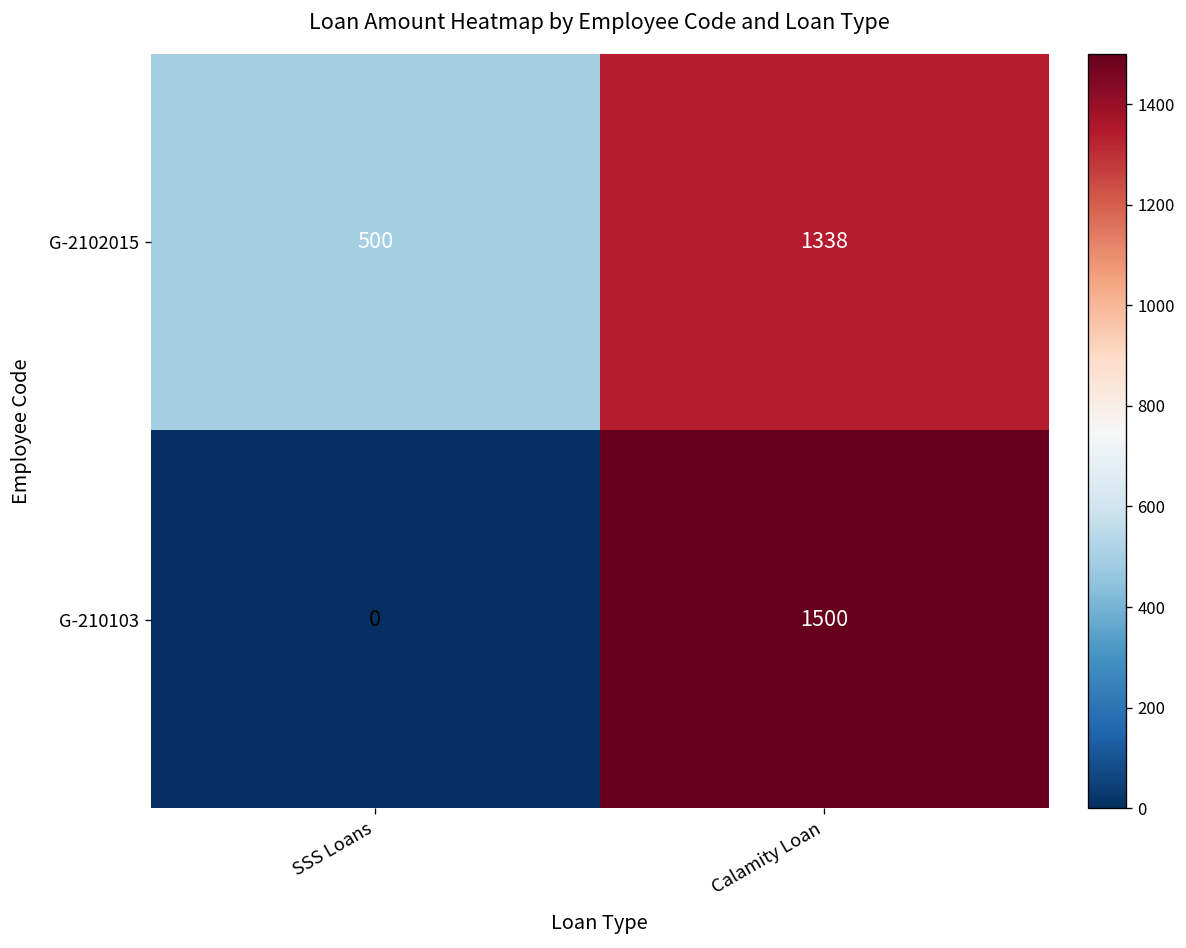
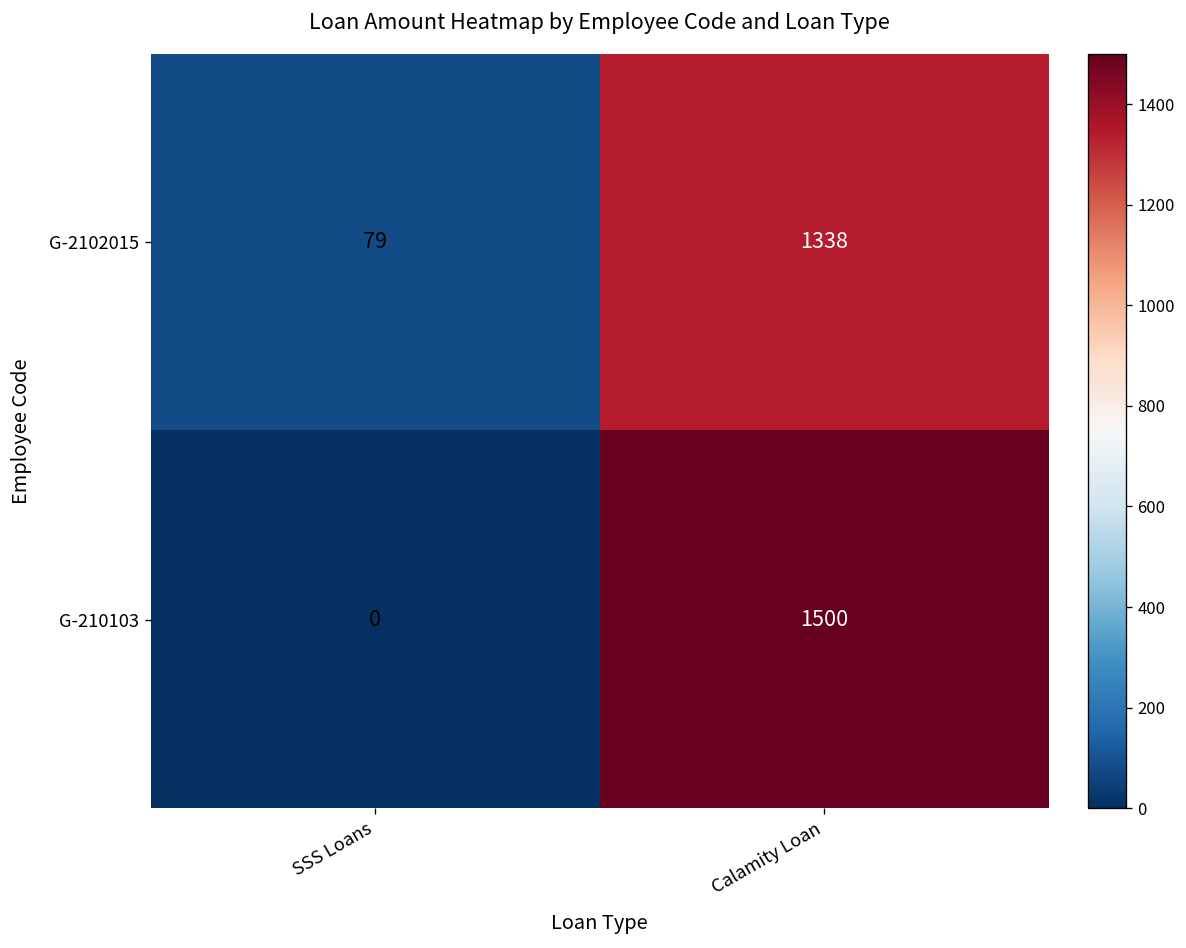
G-2102015, SSS Loans: 500 -> 79
